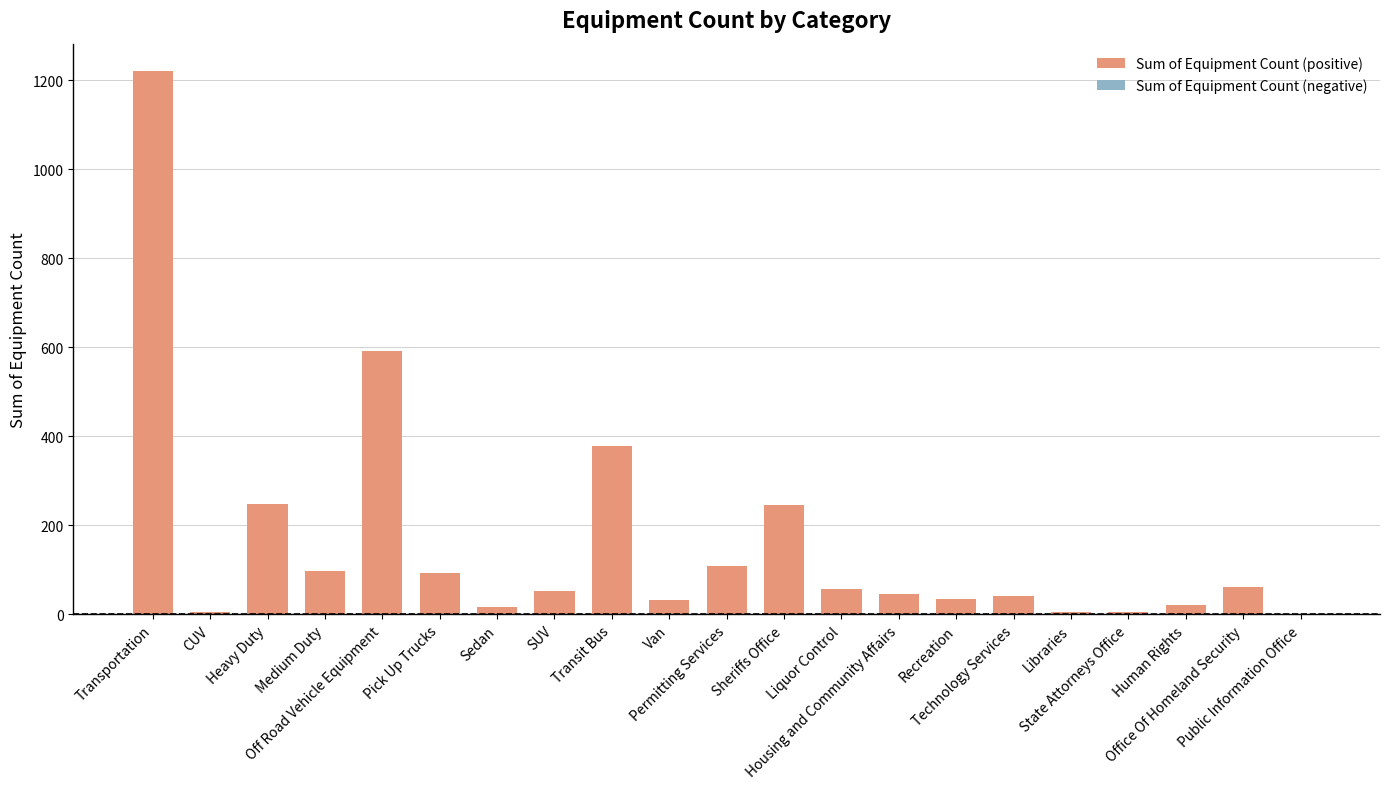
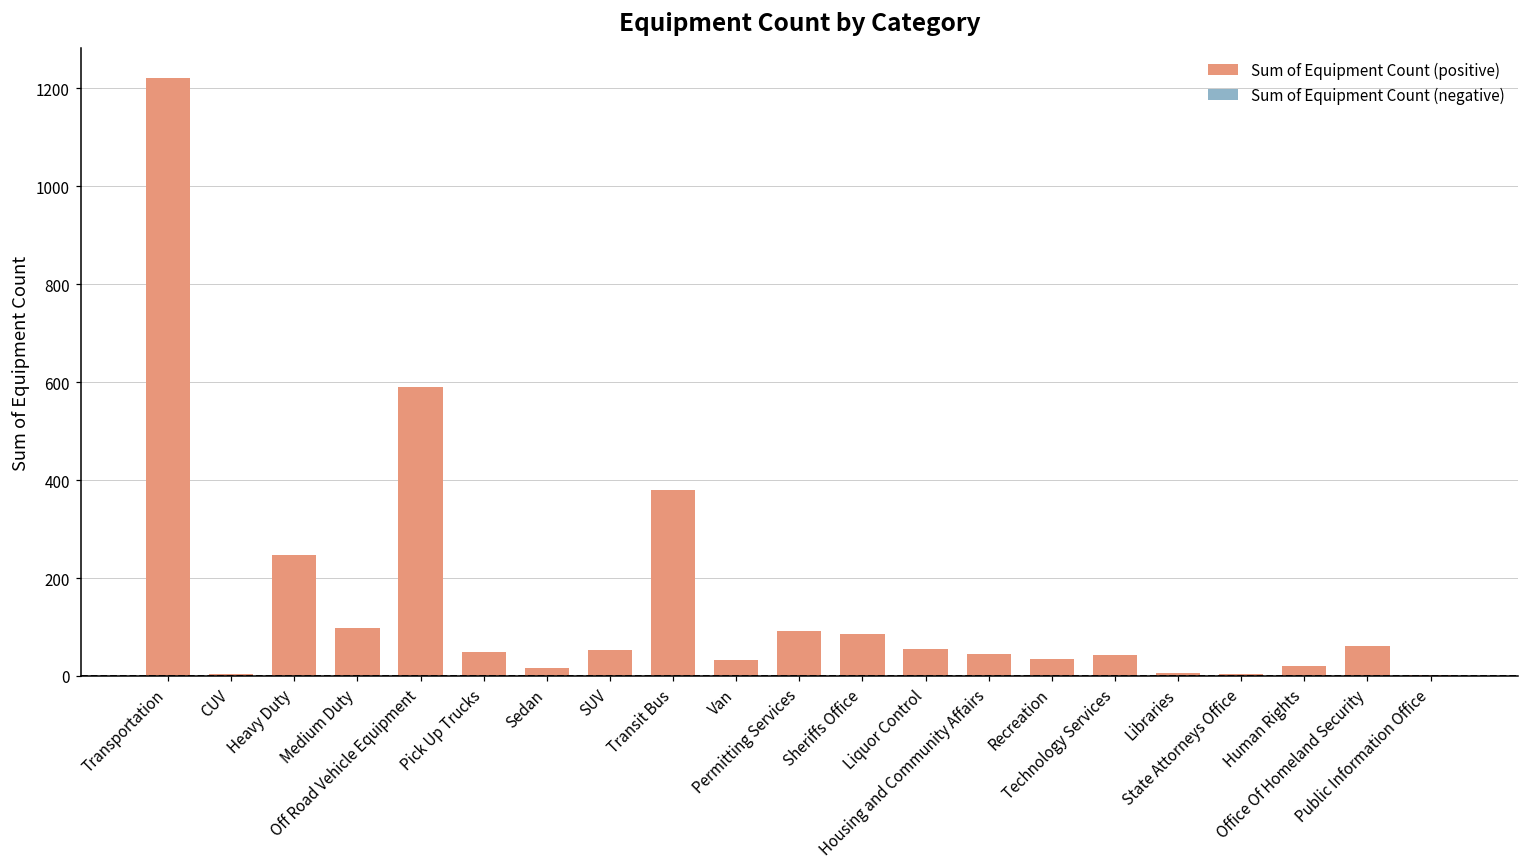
Sum of Equipment Count (positive), Pick Up Trucks: 90 -> 50
Sum of Equipment Count (positive), Permitting Services: 110 -> 90
Sum of Equipment Count (positive), Sheriffs Office: 250 -> 90
